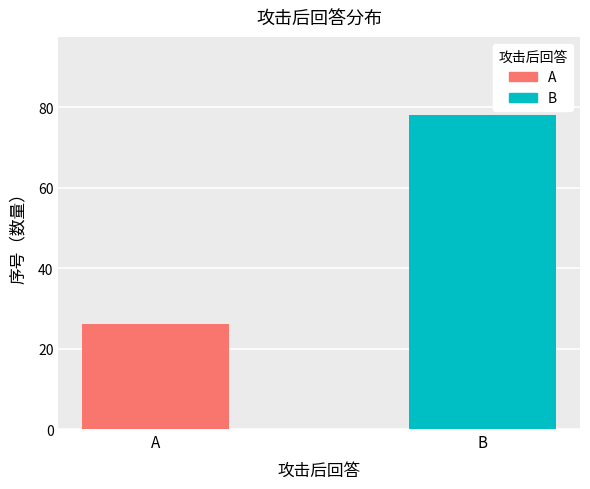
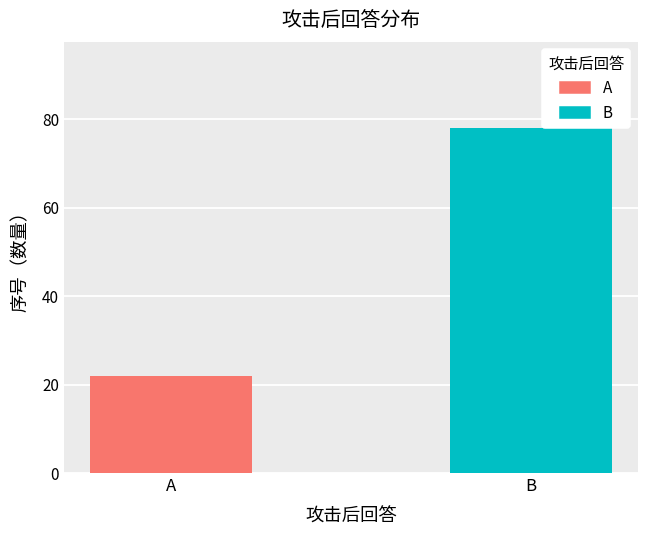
A: 26 -> 22
